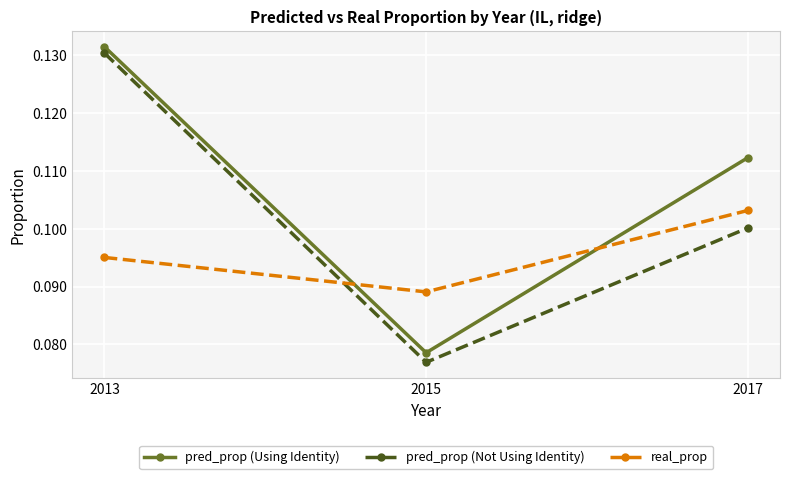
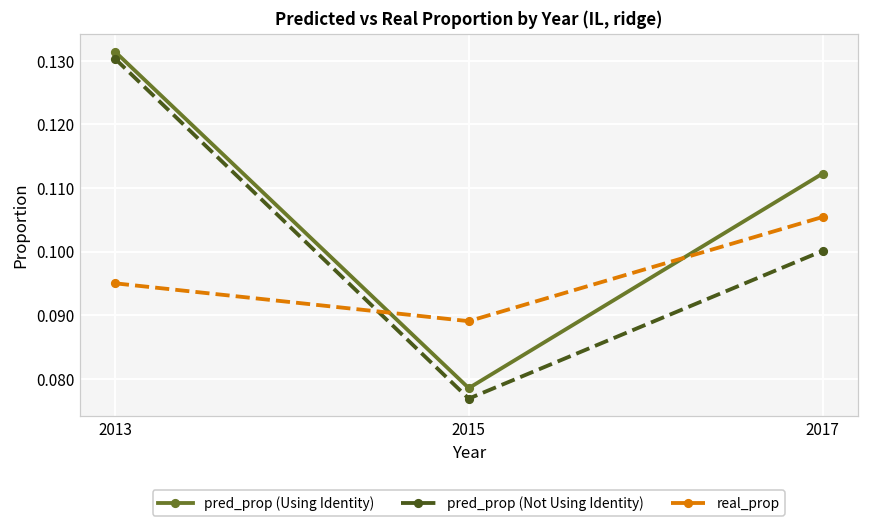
real_prop, 2017: 0.103 -> 0.105
